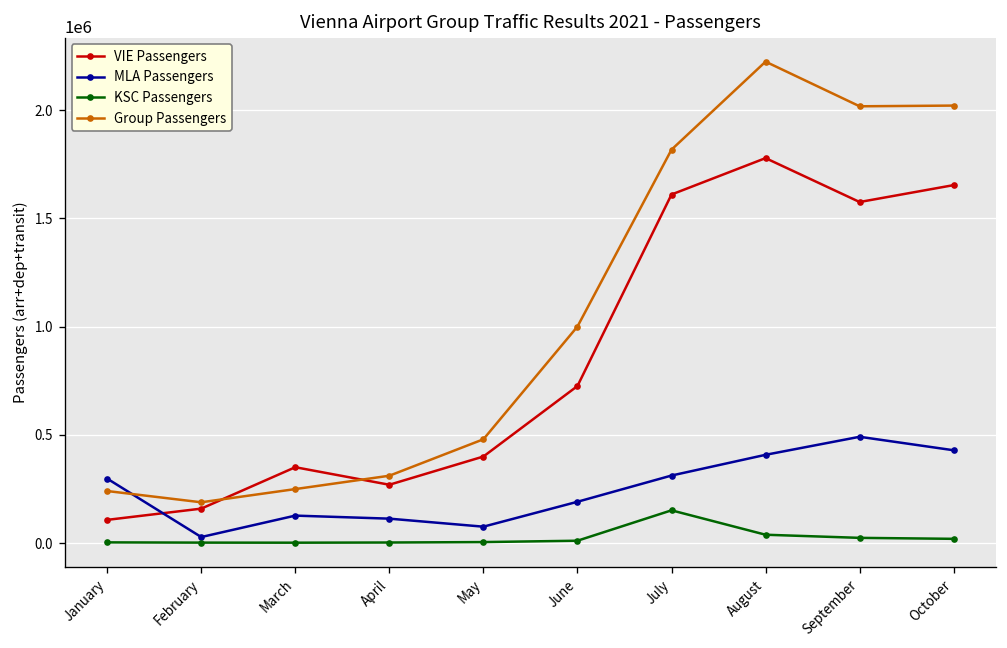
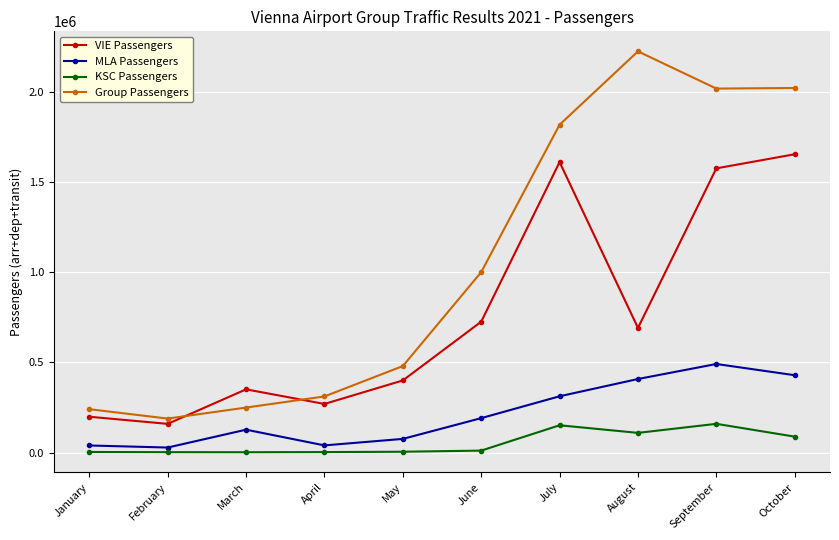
VIE Passengers, January: 110000 -> 200000
MLA Passengers, January: 300000 -> 40000
MLA Passengers, April: 110000 -> 40000
VIE Passengers, August: 1780000 -> 690000
KSC Passengers, August: 40000 -> 110000
KSC Passengers, September: 20000 -> 160000
KSC Passengers, October: 20000 -> 90000
